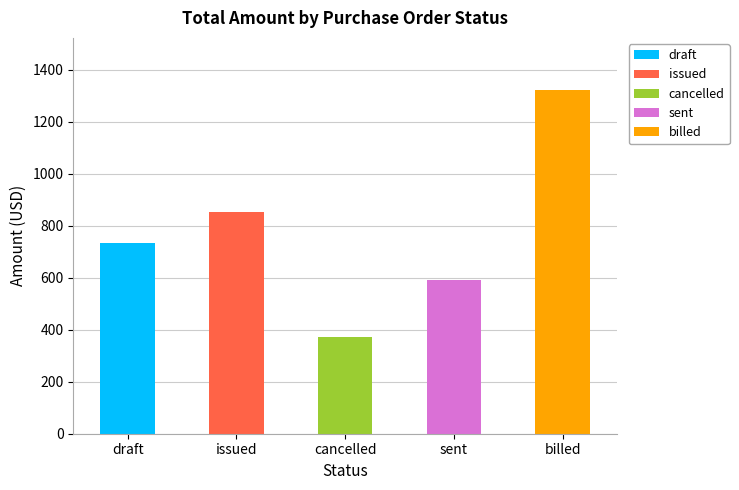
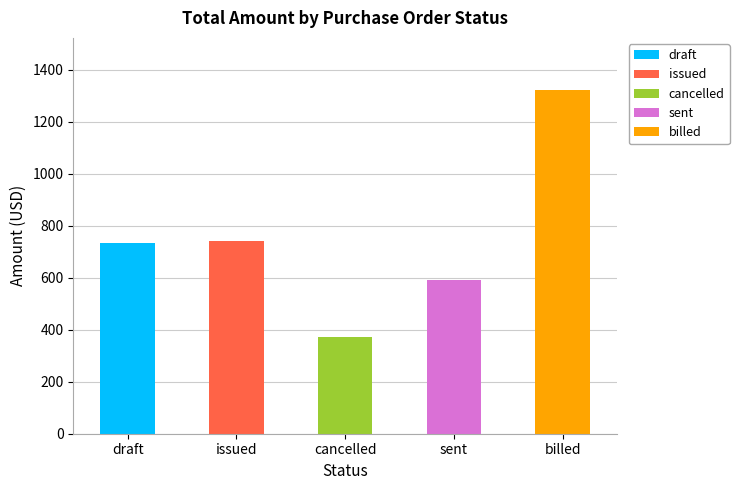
issued: 850 -> 740
